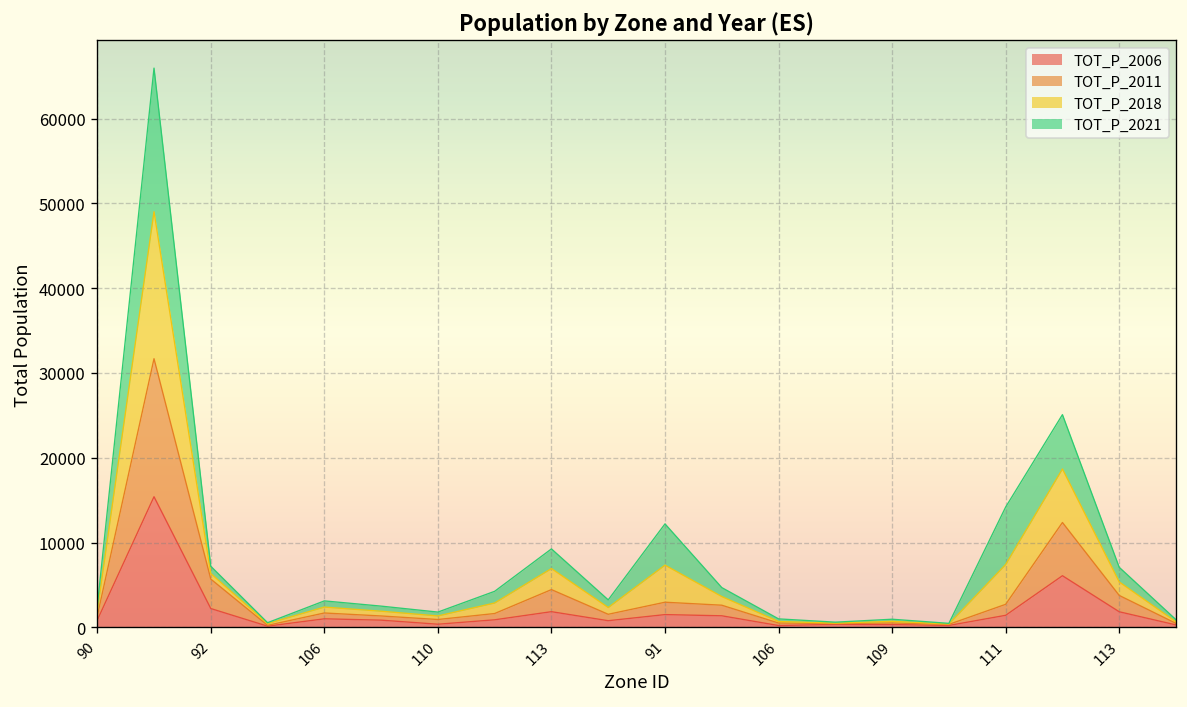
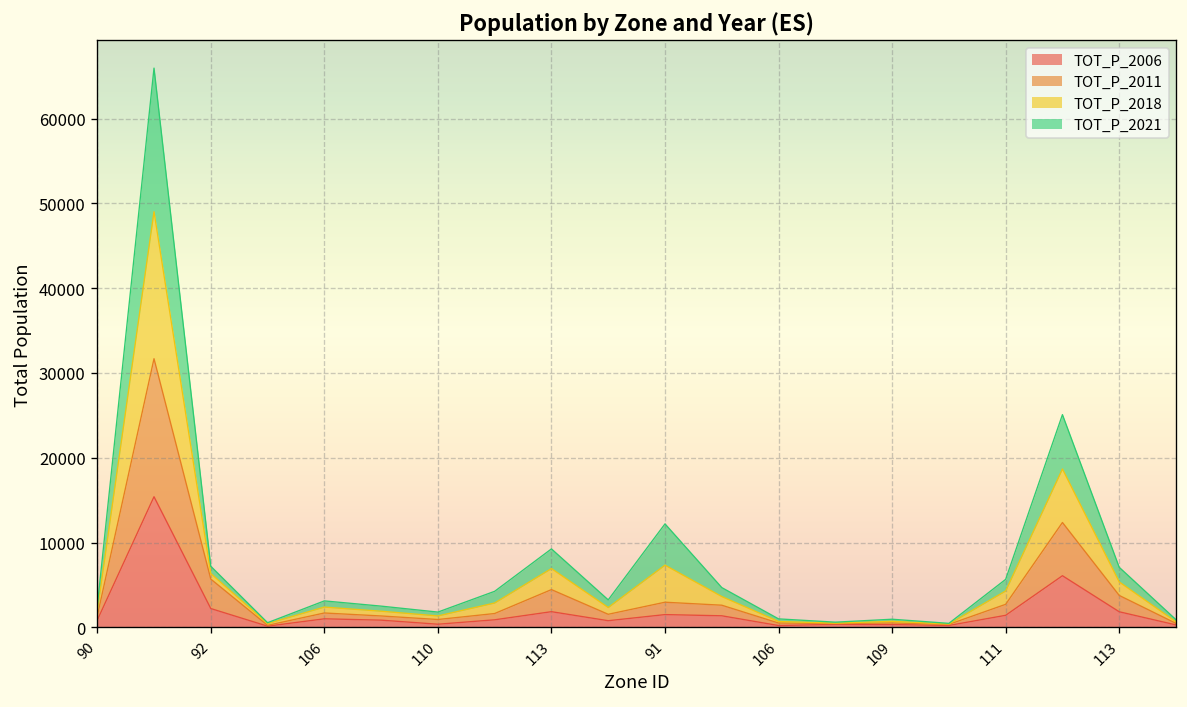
TOT_P_2018, 111: 5000 -> 2000
TOT_P_2021, 111: 7000 -> 1000
